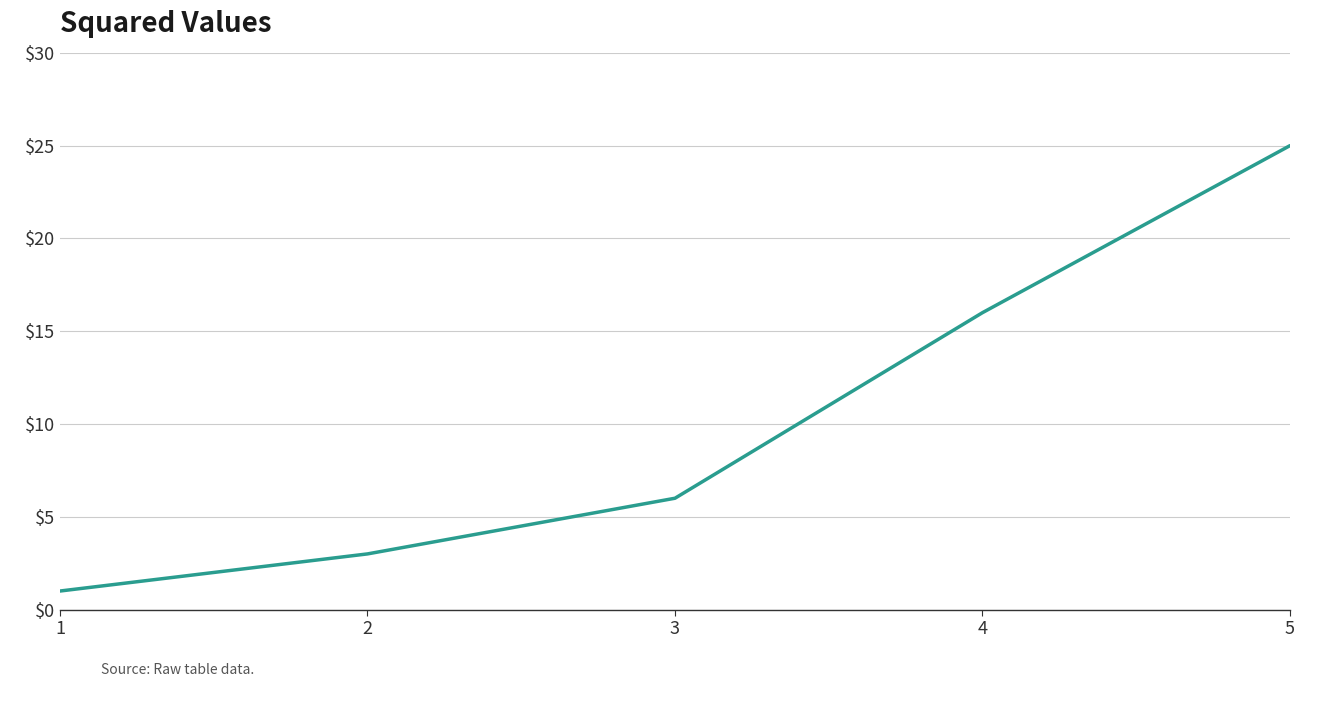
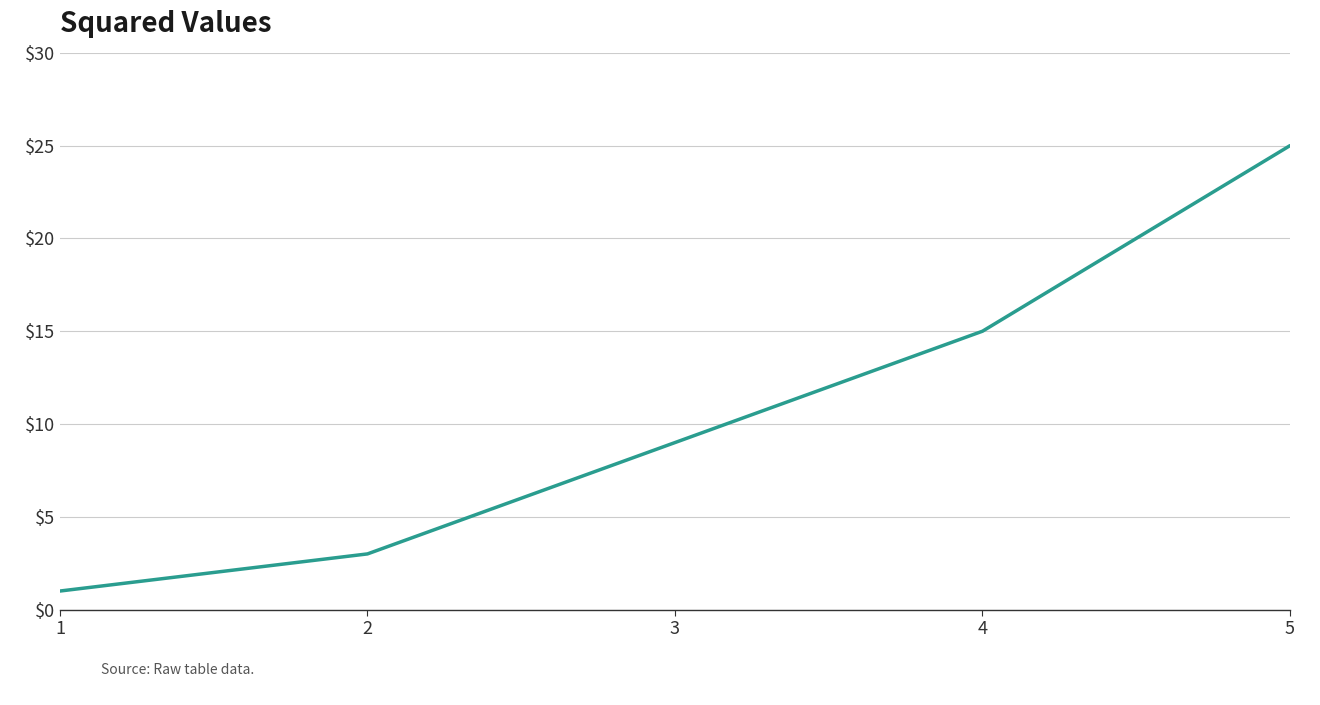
3: $6 -> $9
4: $16 -> $15
